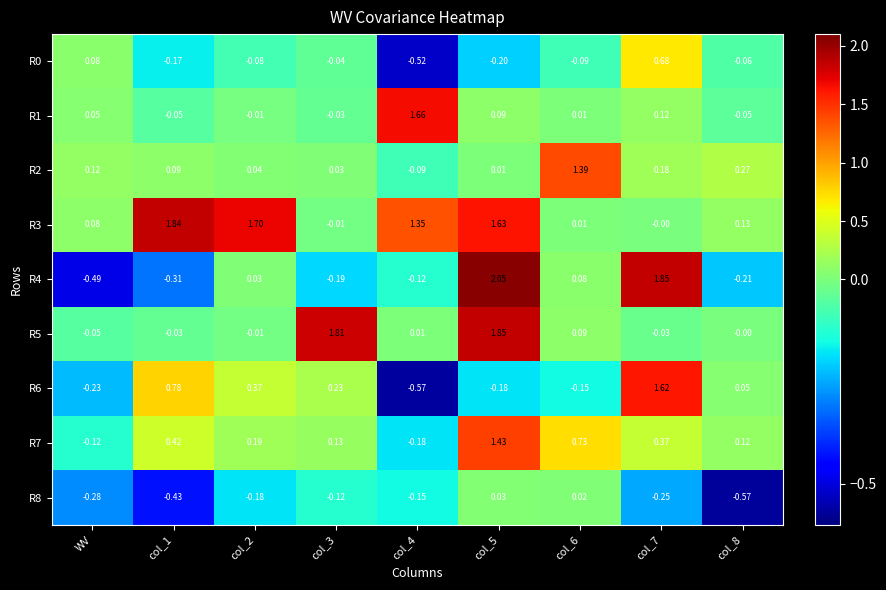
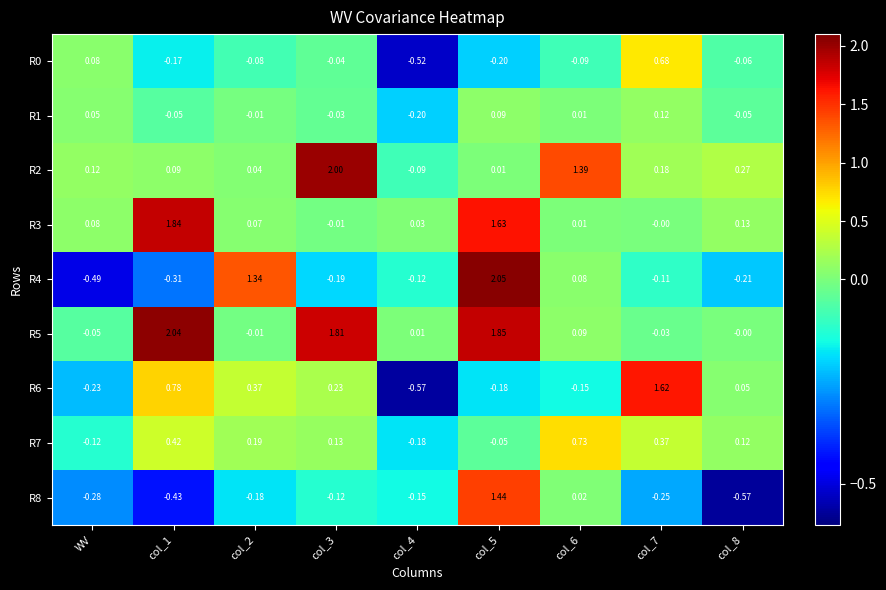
R1, col_4: 1.66 -> -0.20
R2, col_3: 0.03 -> 2.00
R3, col_2: 1.70 -> 0.07
R3, col_4: 1.35 -> 0.03
R4, col_2: 0.03 -> 1.34
R4, col_7: 1.85 -> -0.11
R5, col_1: -0.03 -> 2.04
R7, col_5: 1.43 -> -0.05
R8, col_5: 0.03 -> 1.44
